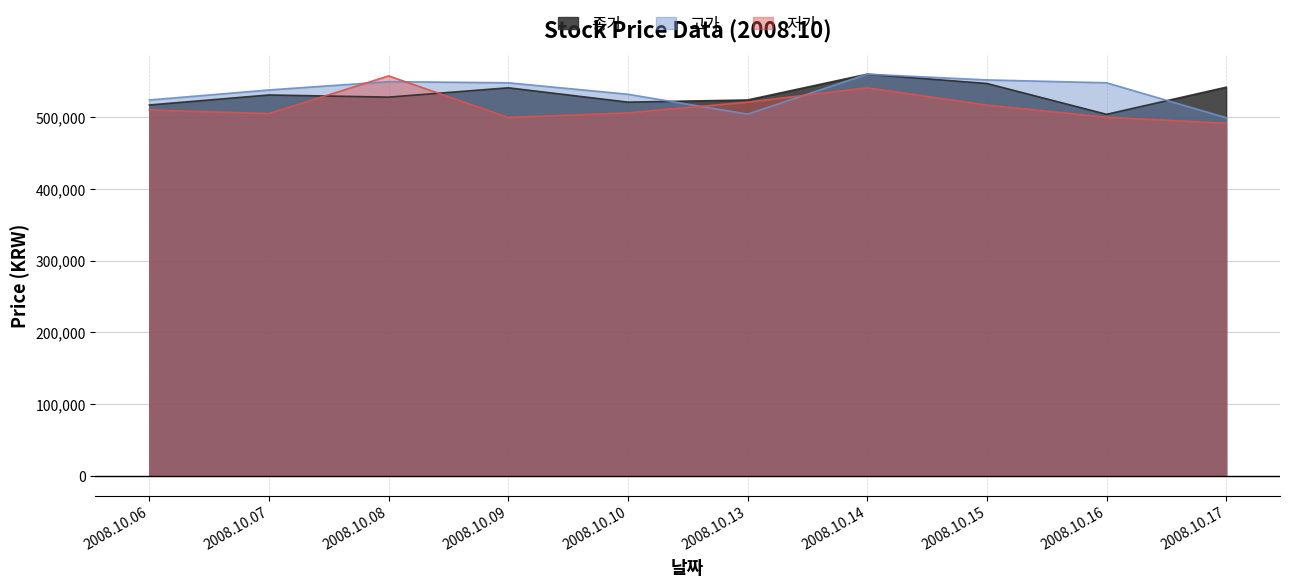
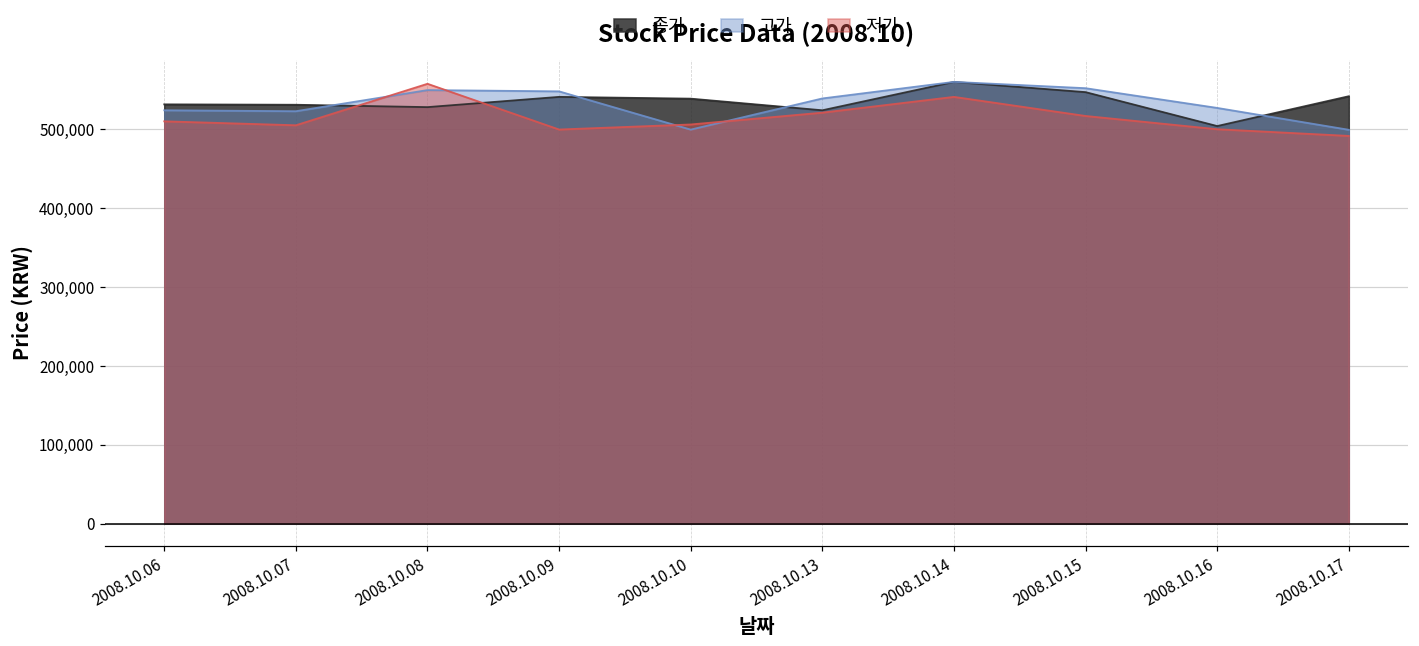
종가, 2008.10.06: 520,000 -> 530,000
고가, 2008.10.07: 540,000 -> 520,000
종가, 2008.10.10: 520,000 -> 540,000
고가, 2008.10.10: 530,000 -> 500,000
고가, 2008.10.13: 500,000 -> 540,000
고가, 2008.10.16: 550,000 -> 530,000
